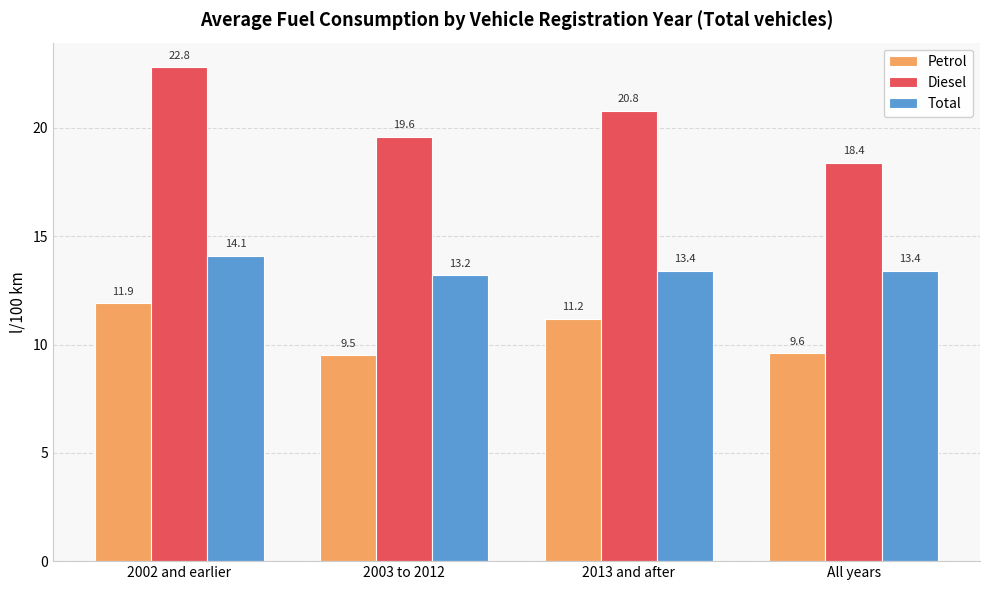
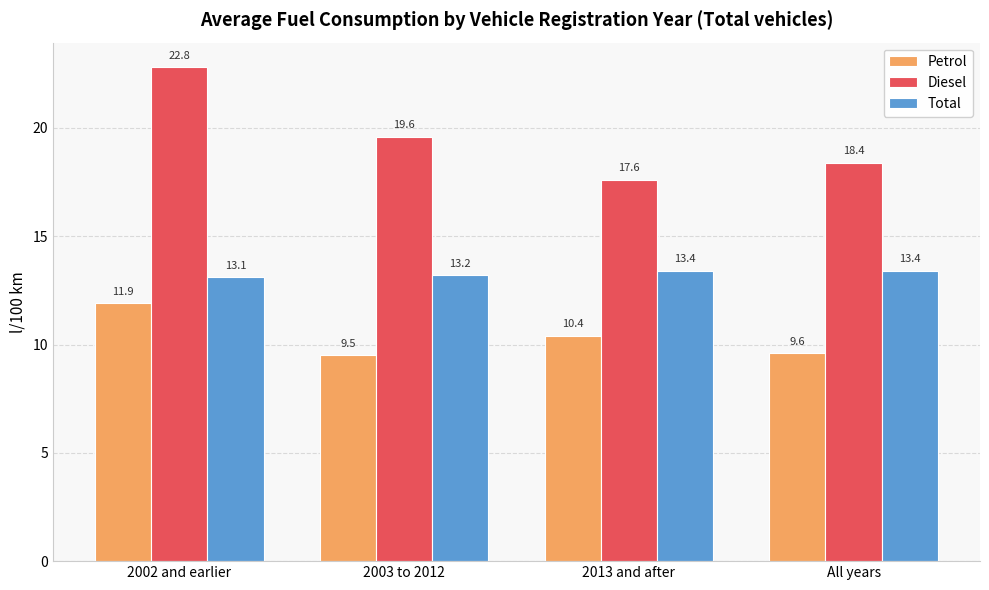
Total, 2002 and earlier: 14.1 -> 13.1
Petrol, 2013 and after: 11.2 -> 10.4
Diesel, 2013 and after: 20.8 -> 17.6
